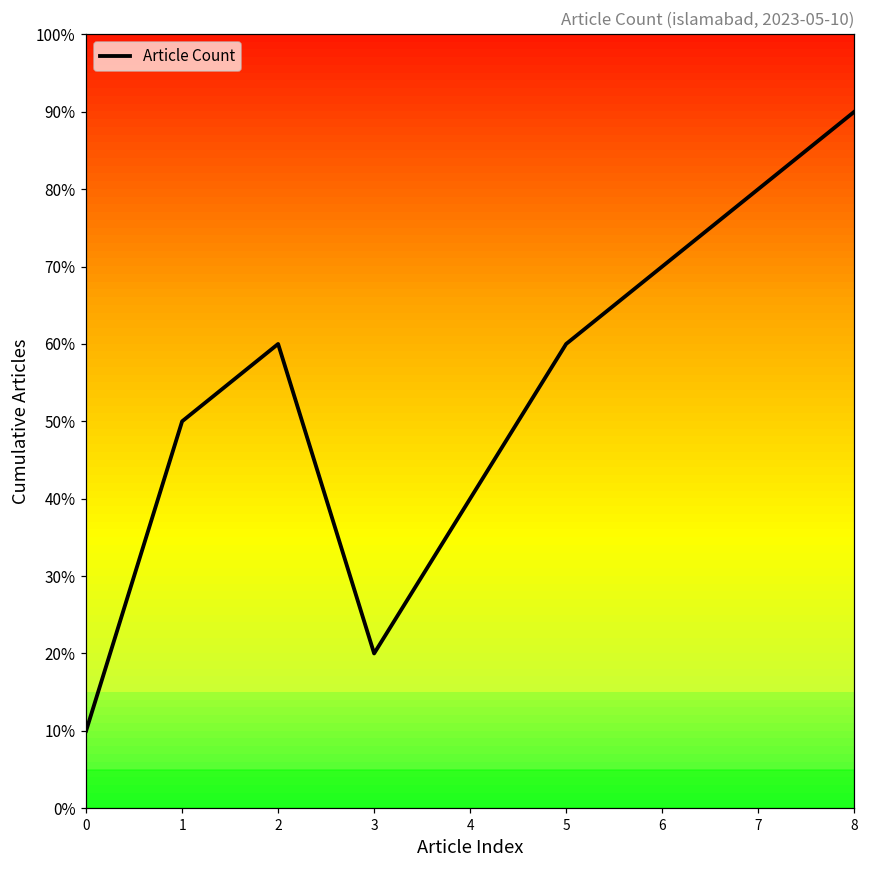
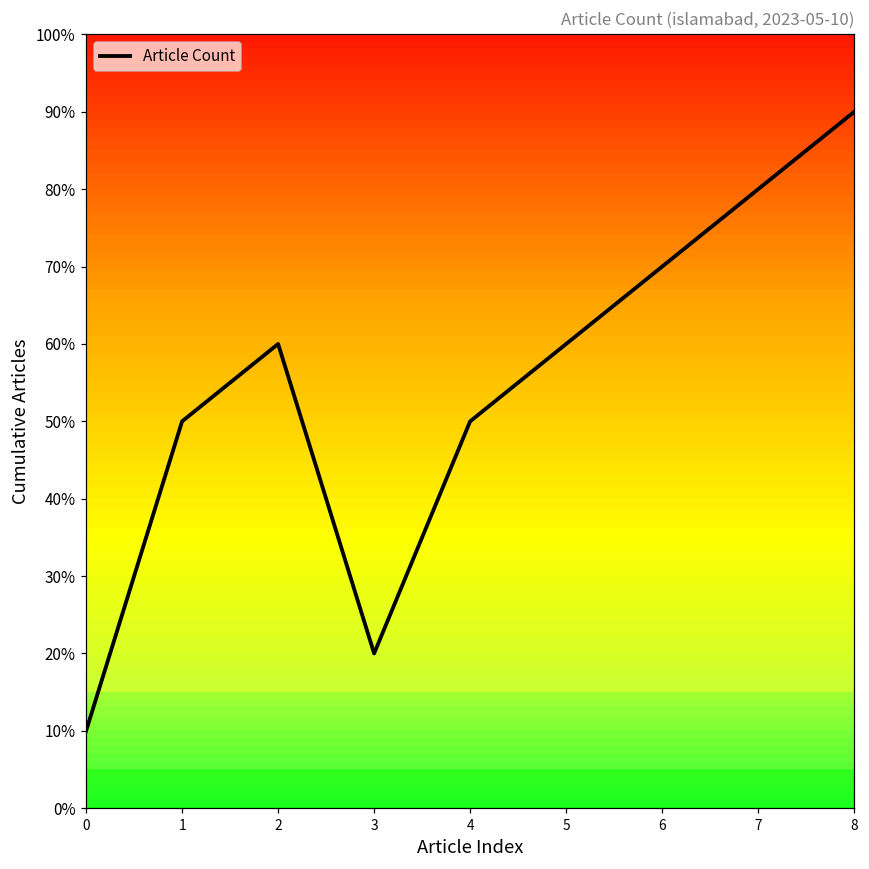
4: 40% -> 50%
